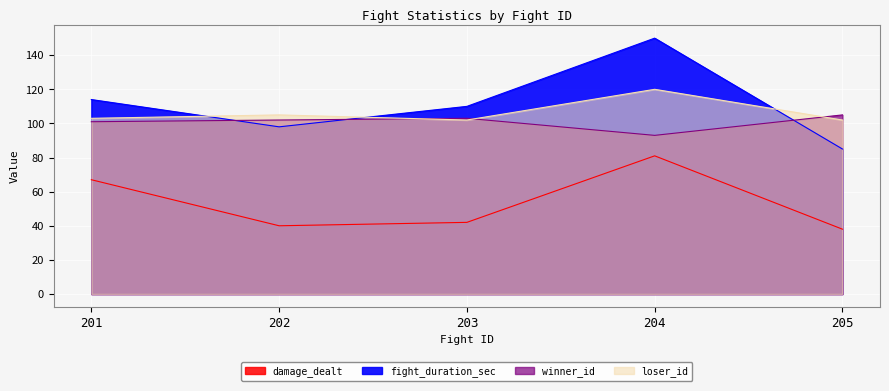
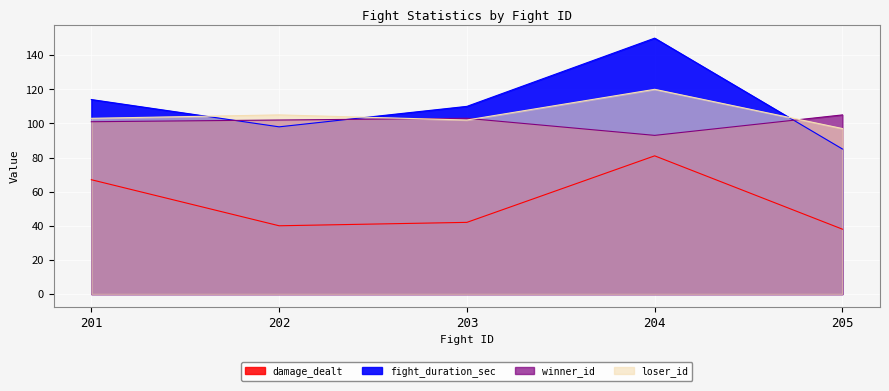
loser_id, 205: 102 -> 97
